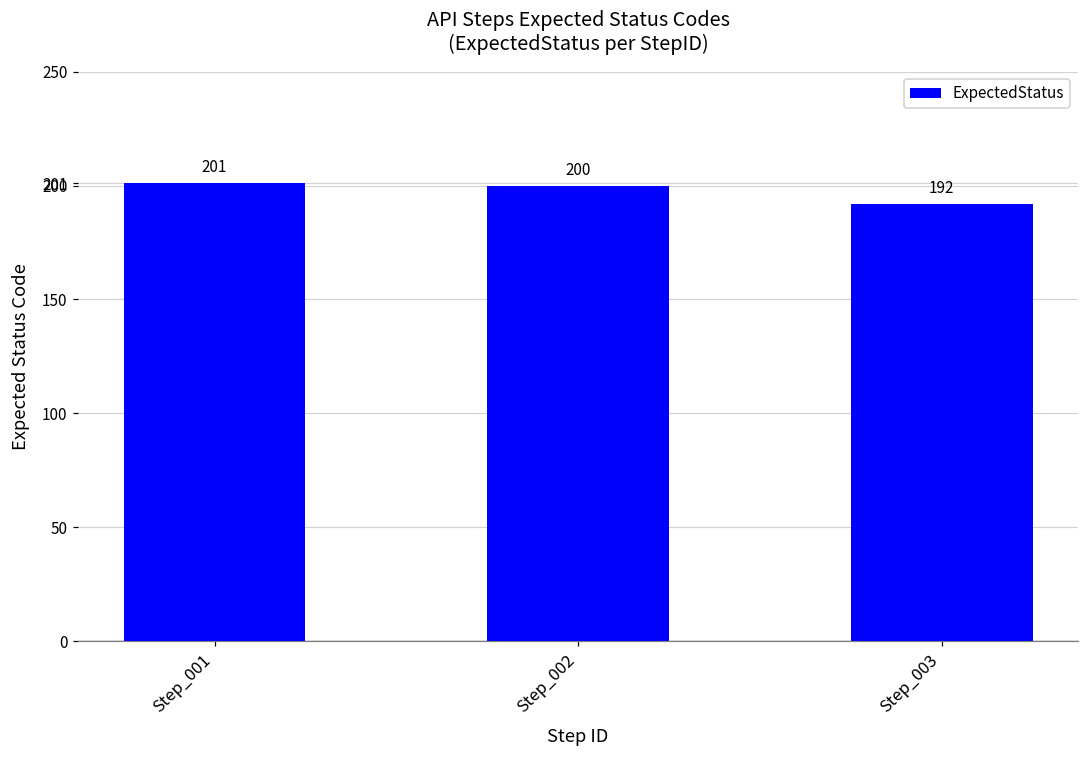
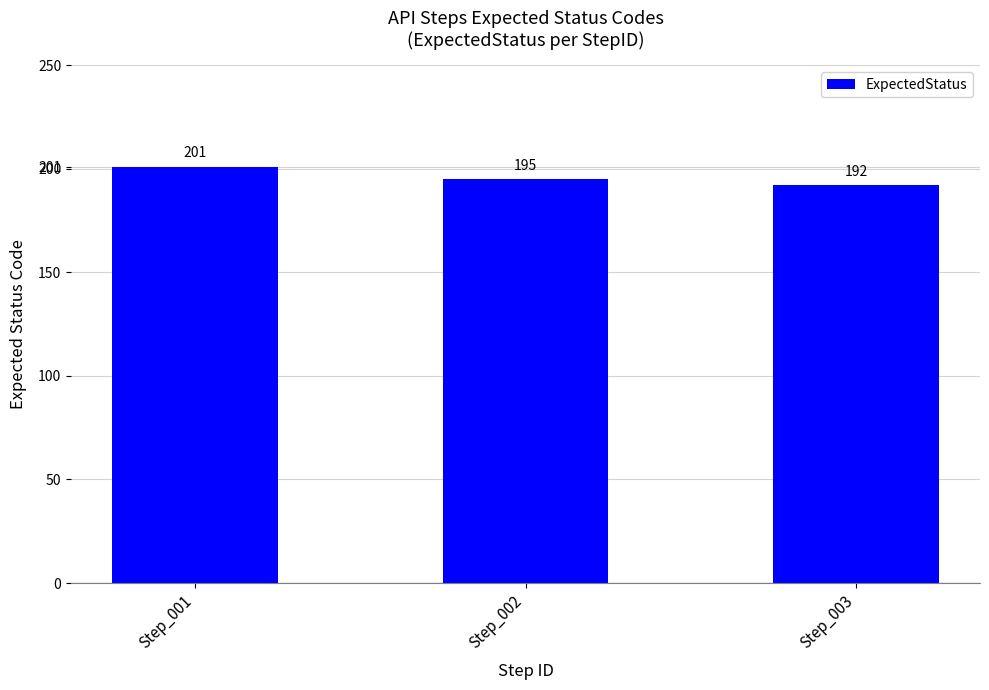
Step_002: 200 -> 195
